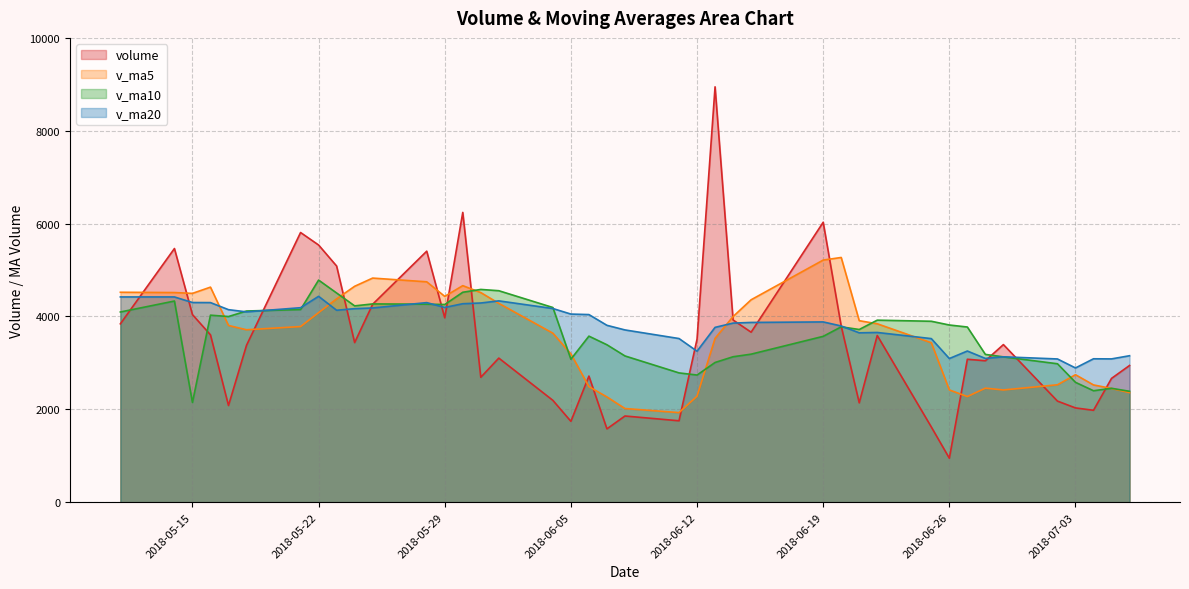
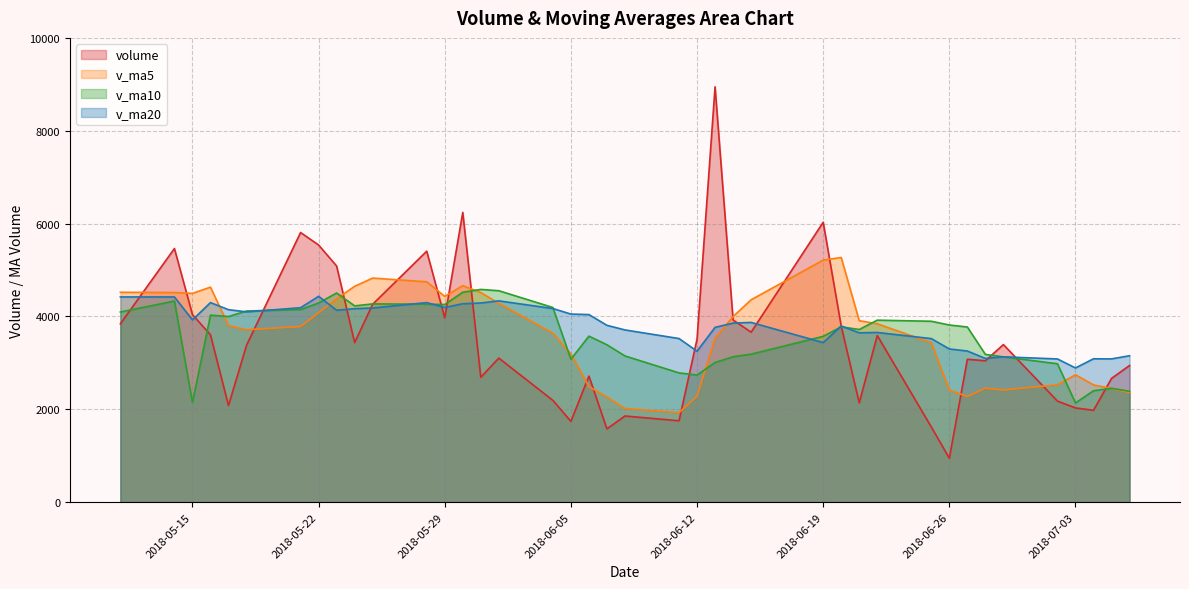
v_ma20, 2018-05-15: 4300 -> 3900
v_ma10, 2018-05-22: 4800 -> 4300
v_ma20, 2018-06-19: 3900 -> 3400
v_ma20, 2018-06-26: 3100 -> 3300
v_ma10, 2018-07-03: 2600 -> 2100
